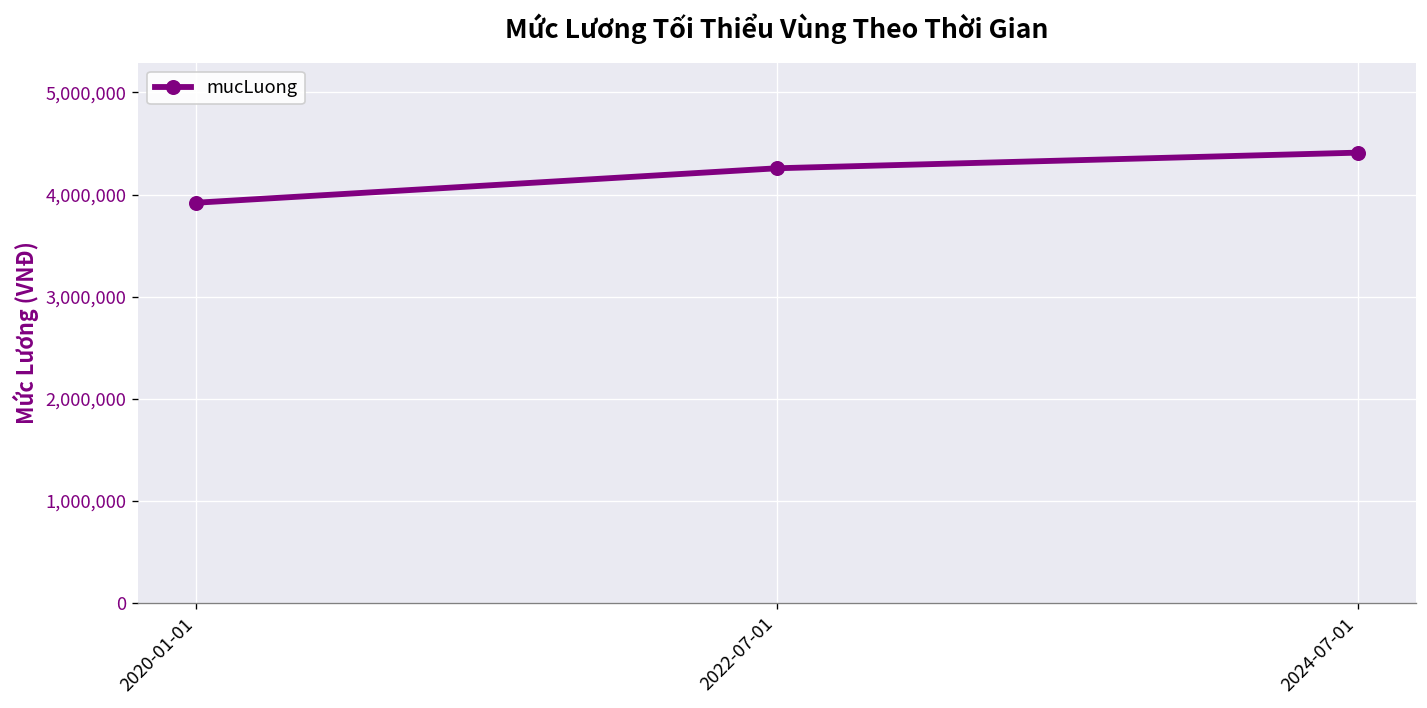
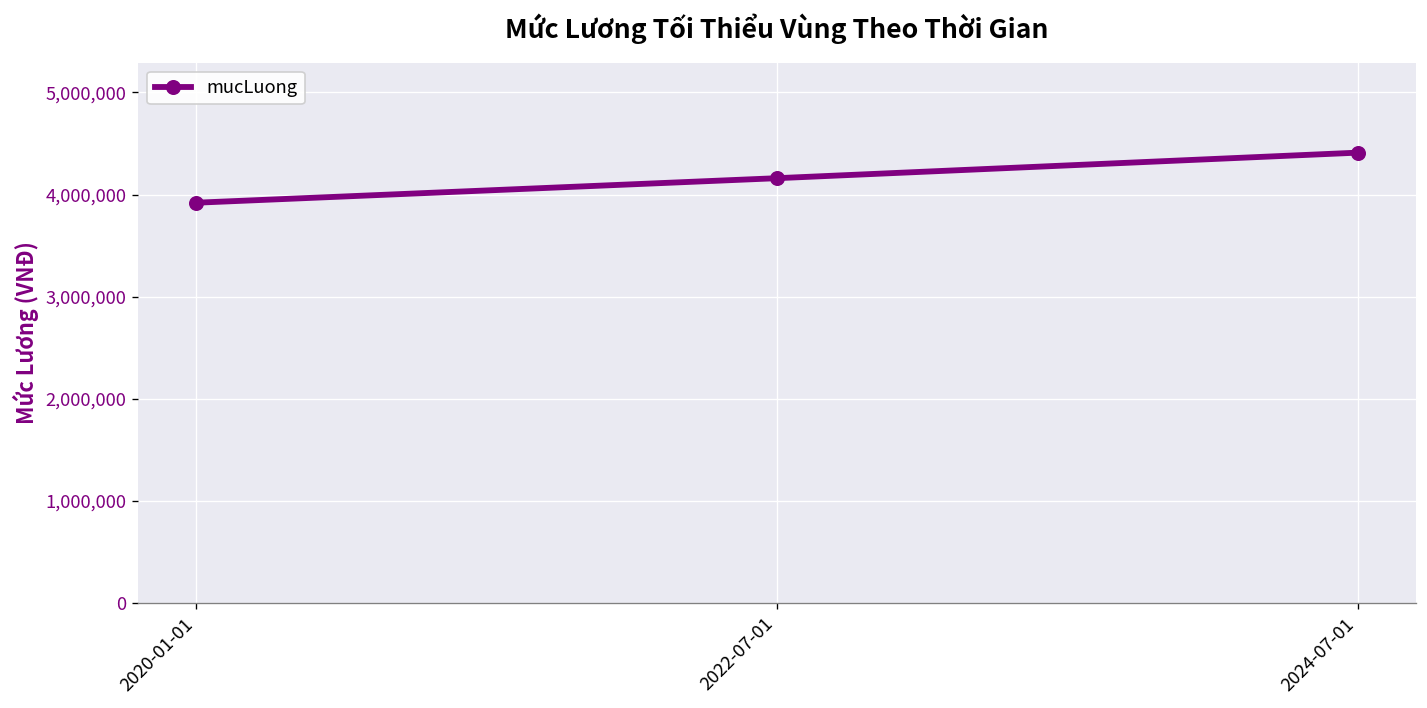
2022-07-01: 4,300,000 -> 4,200,000
